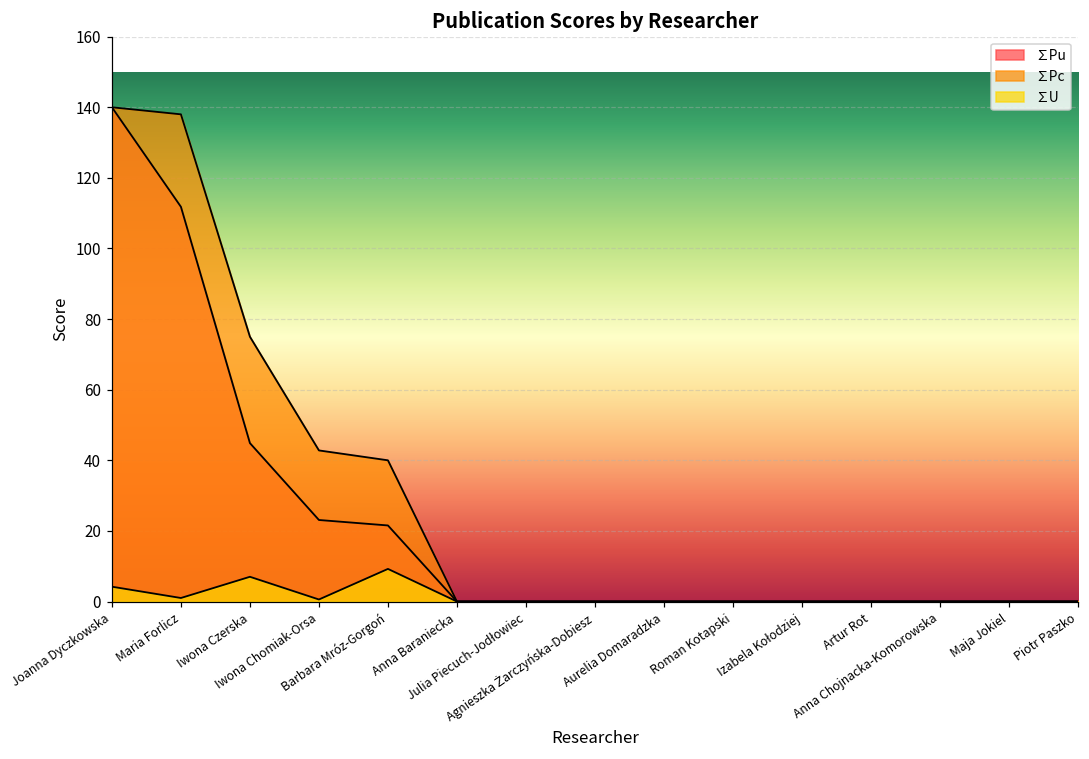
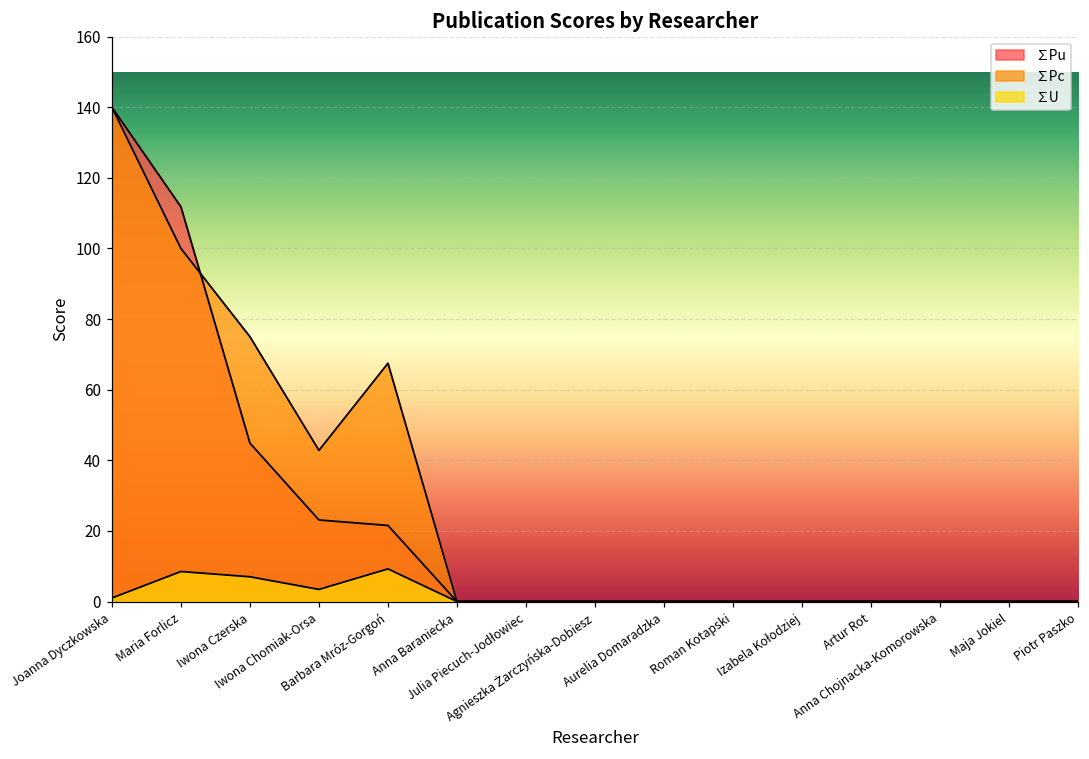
∑U, Joanna Dyczkowska: 4 -> 1
∑Pc, Maria Forlicz: 138 -> 100
∑U, Maria Forlicz: 1 -> 9
∑U, Iwona Chomiak-Orsa: 1 -> 3
∑Pc, Barbara Mróz-Gorgoń: 40 -> 68
